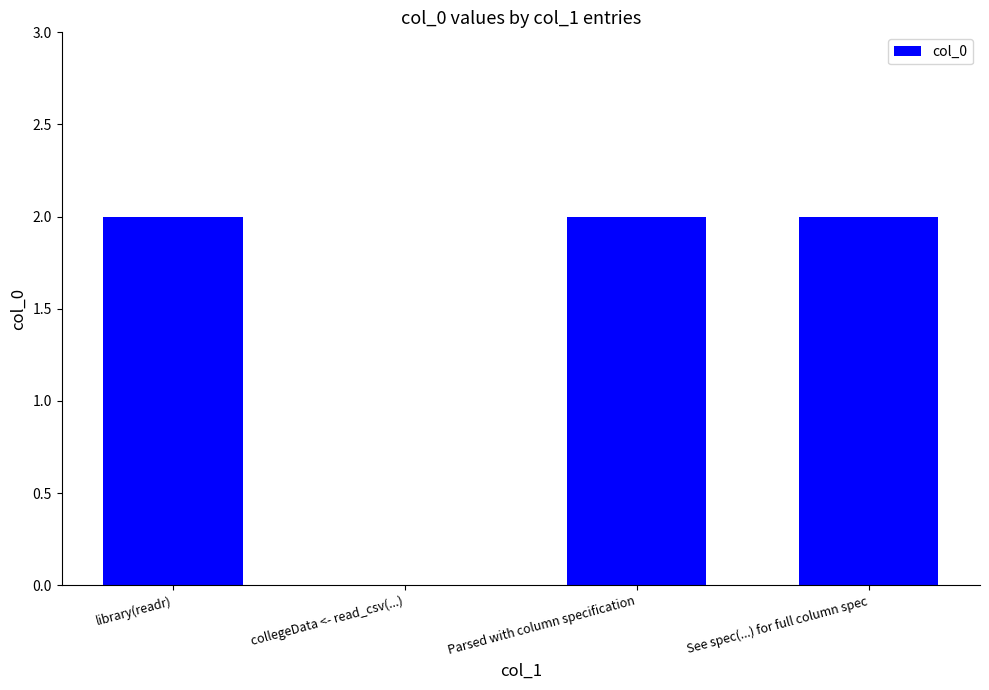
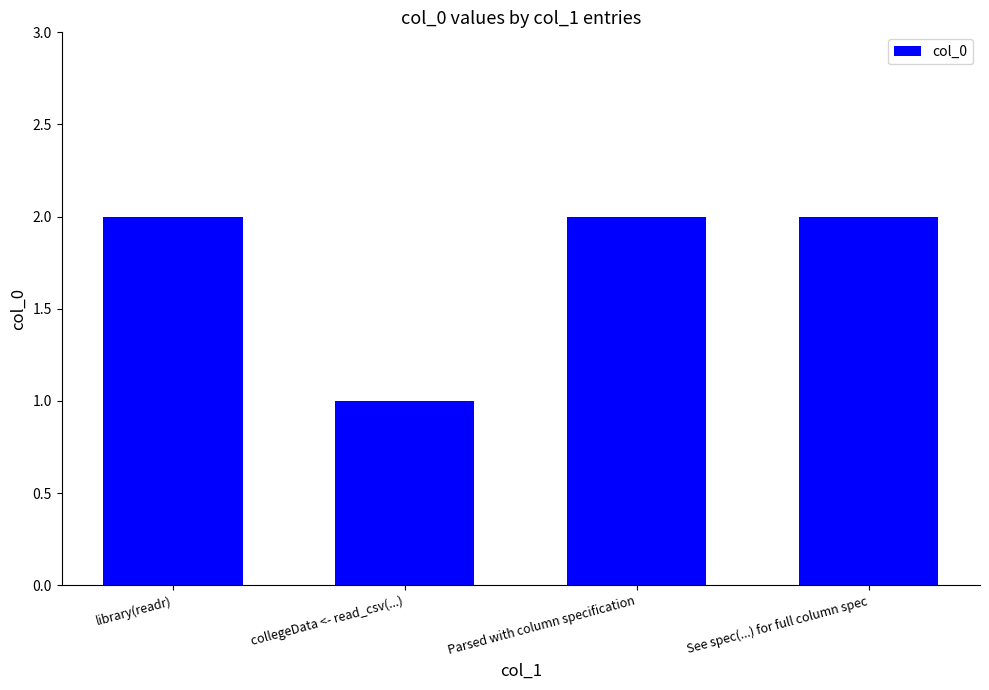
collegeData <- read_csv(...): 0 -> 1
